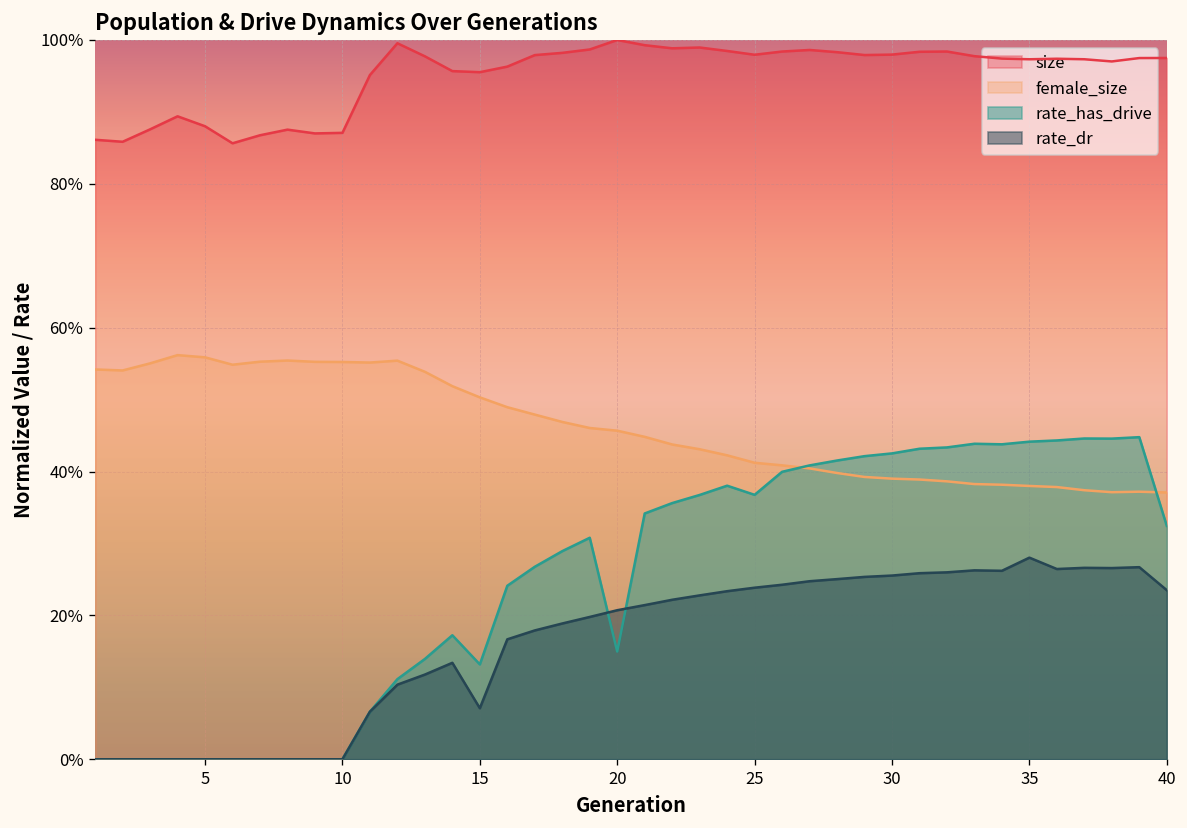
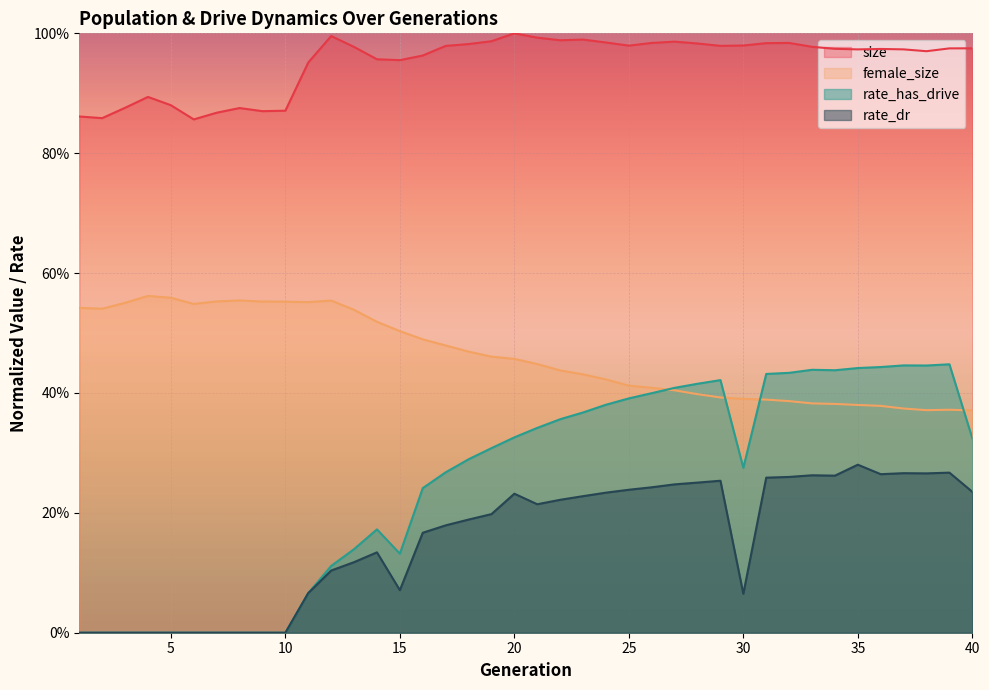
rate_has_drive, 20: 15% -> 33%
rate_dr, 20: 21% -> 23%
rate_has_drive, 25: 37% -> 39%
rate_has_drive, 30: 43% -> 28%
rate_dr, 30: 26% -> 6%
